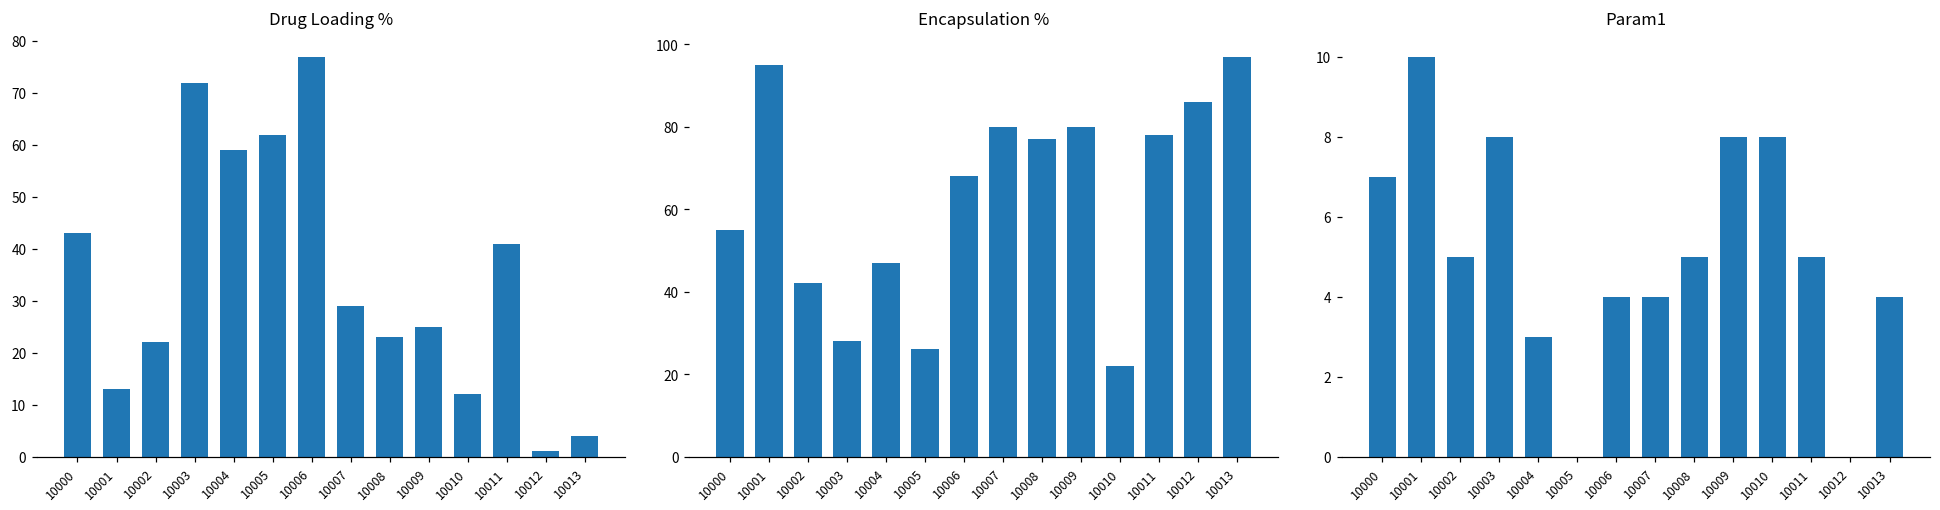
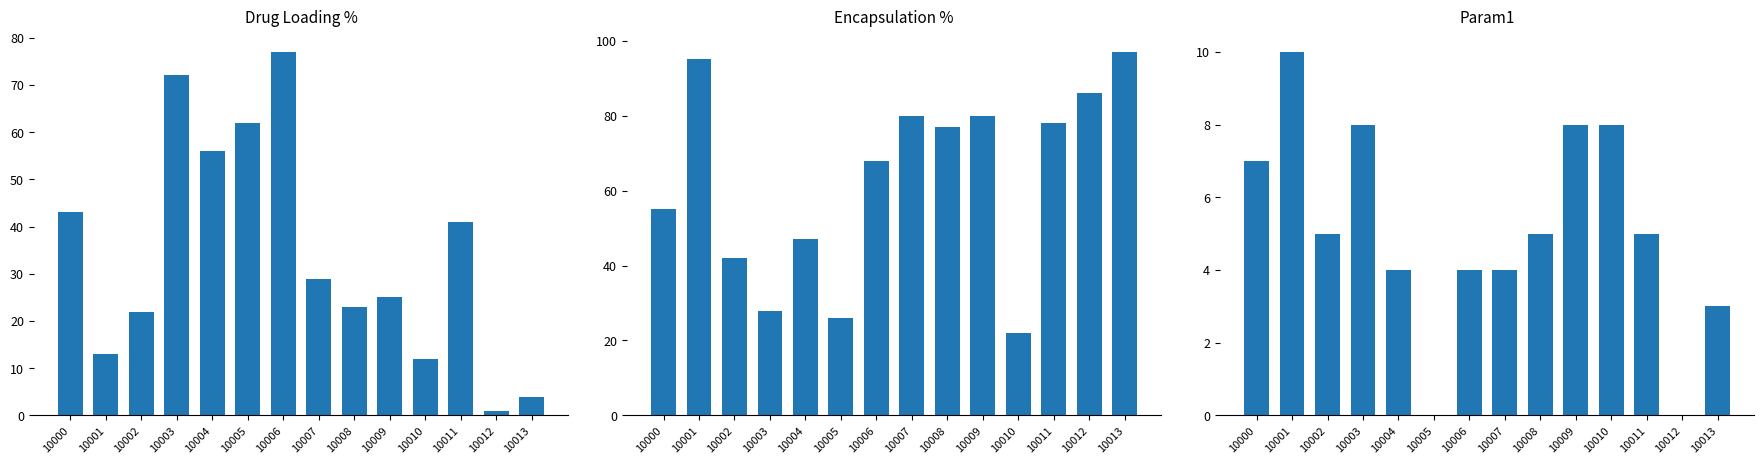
Drug Loading %, 10004: 59 -> 56
Param1, 10004: 3 -> 4
Param1, 10013: 4 -> 3
